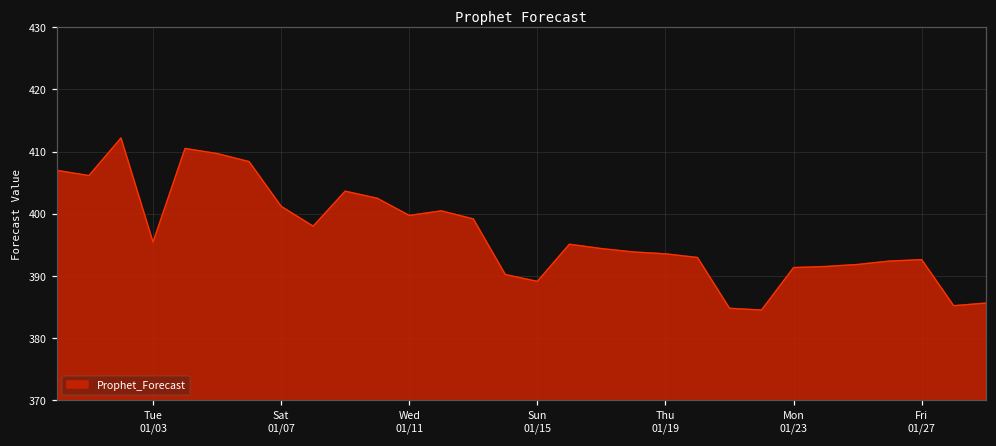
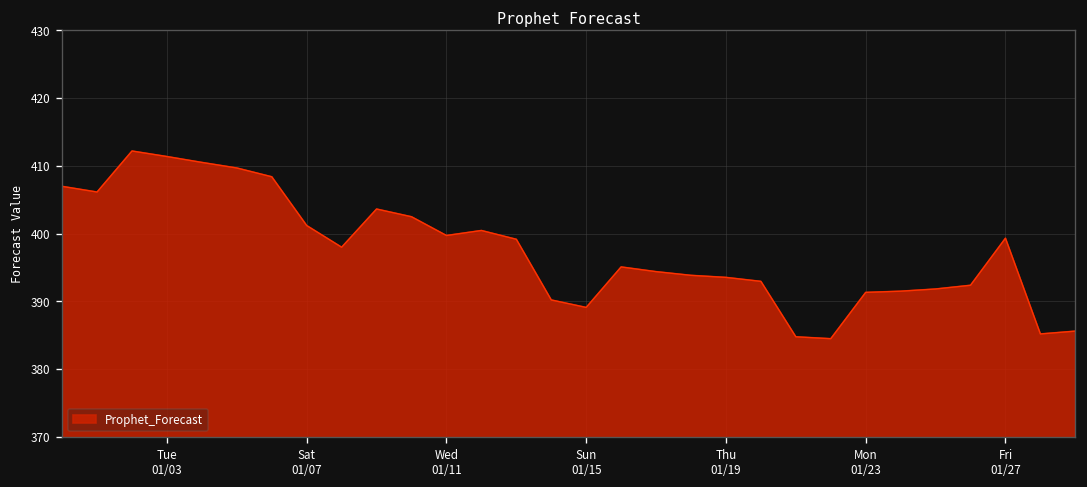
Tue 01/03: 395 -> 411
Fri 01/27: 393 -> 399
